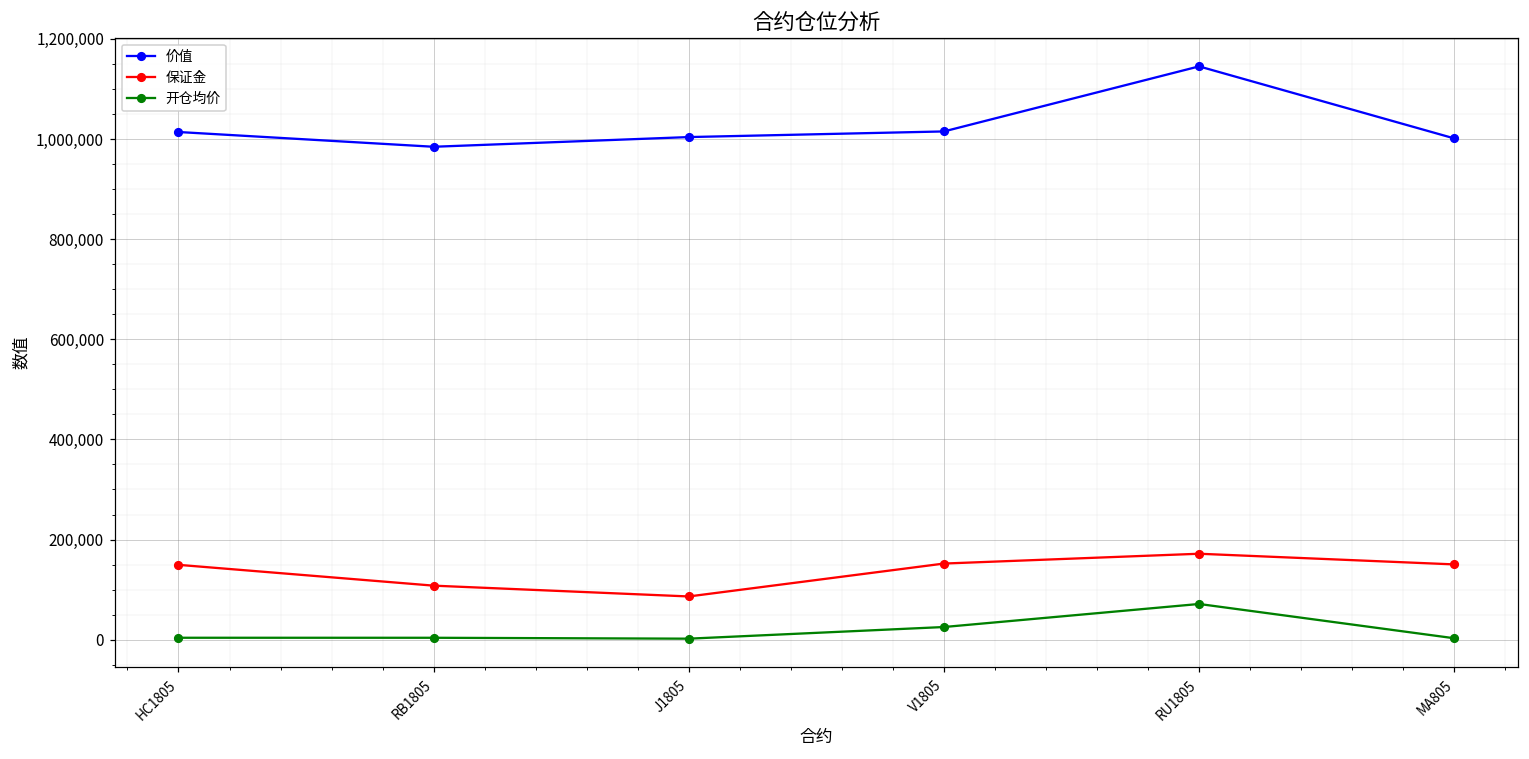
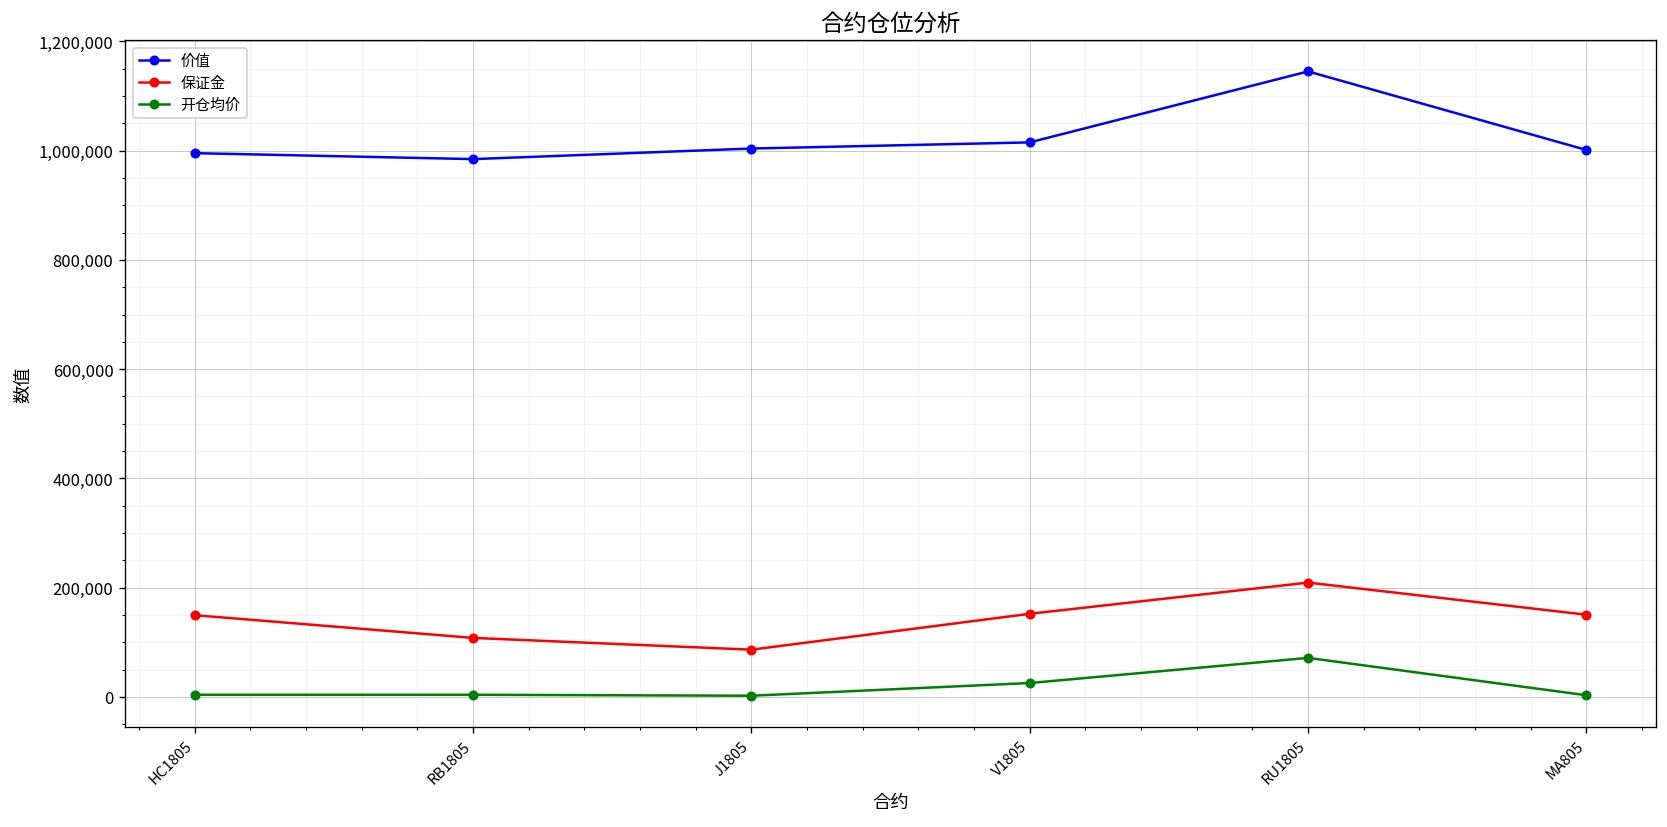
价值, HC1805: 1,010,000 -> 1,000,000
保证金, RU1805: 170,000 -> 210,000
